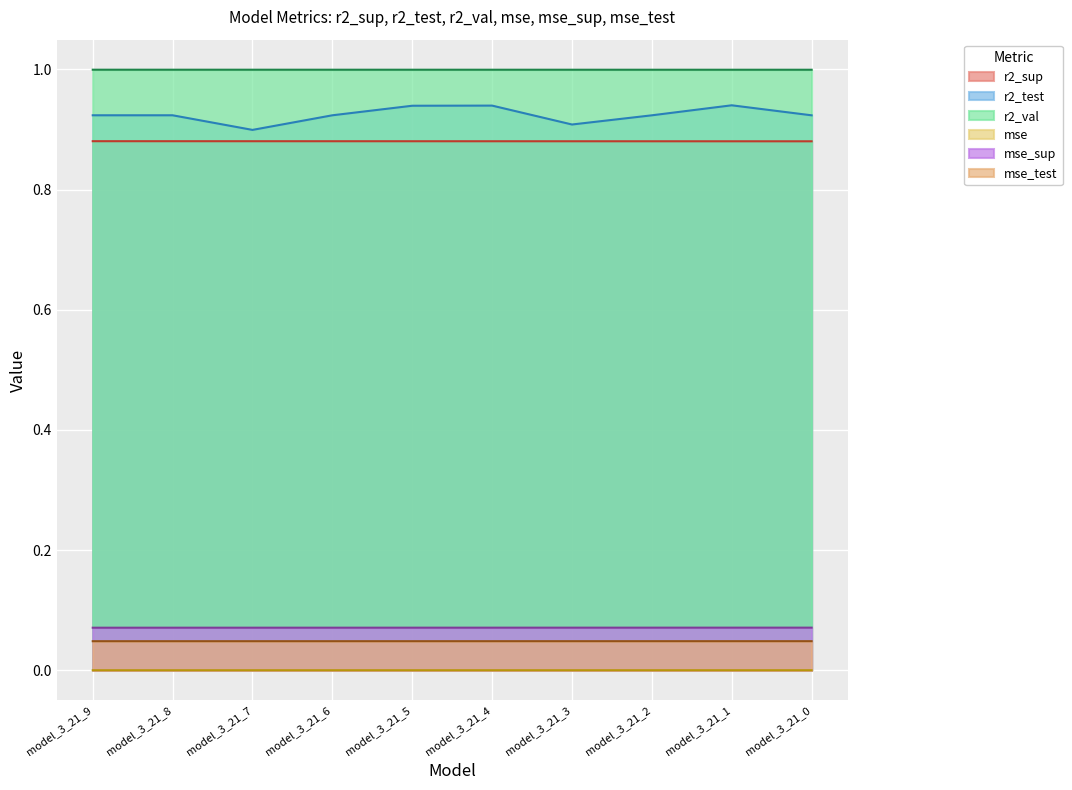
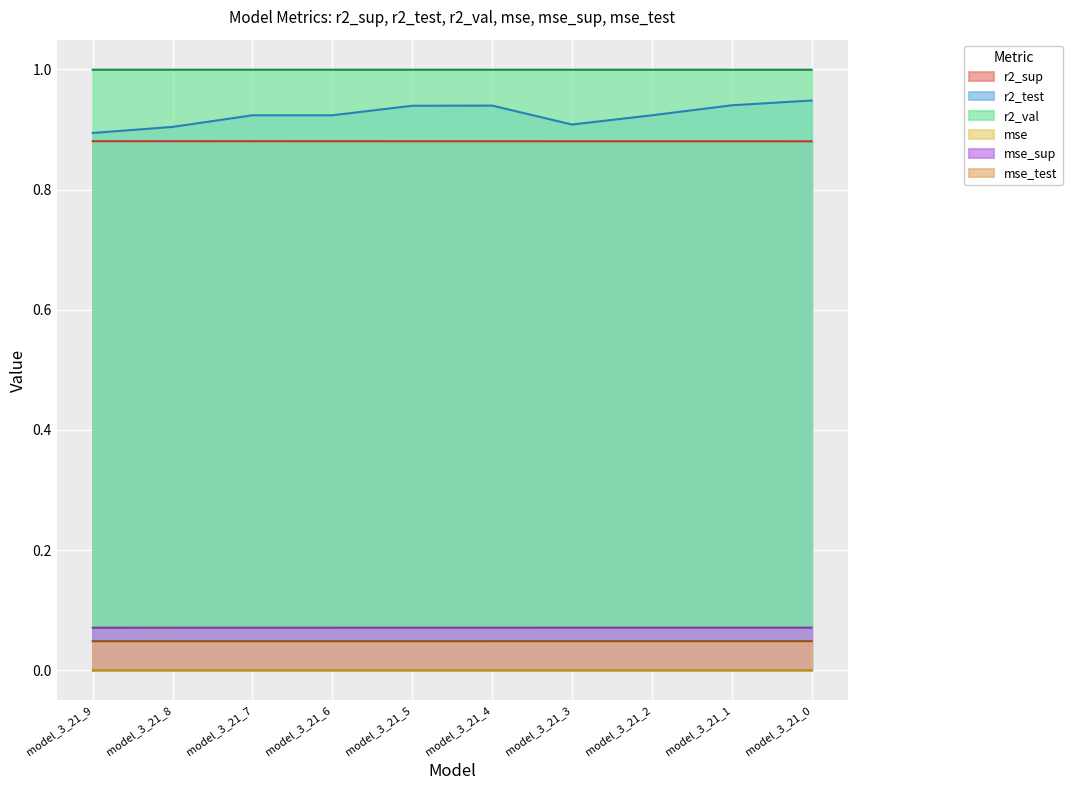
r2_test, model_3_21_9: 0.92 -> 0.89
r2_test, model_3_21_8: 0.92 -> 0.90
r2_test, model_3_21_7: 0.90 -> 0.92
r2_test, model_3_21_0: 0.92 -> 0.95
